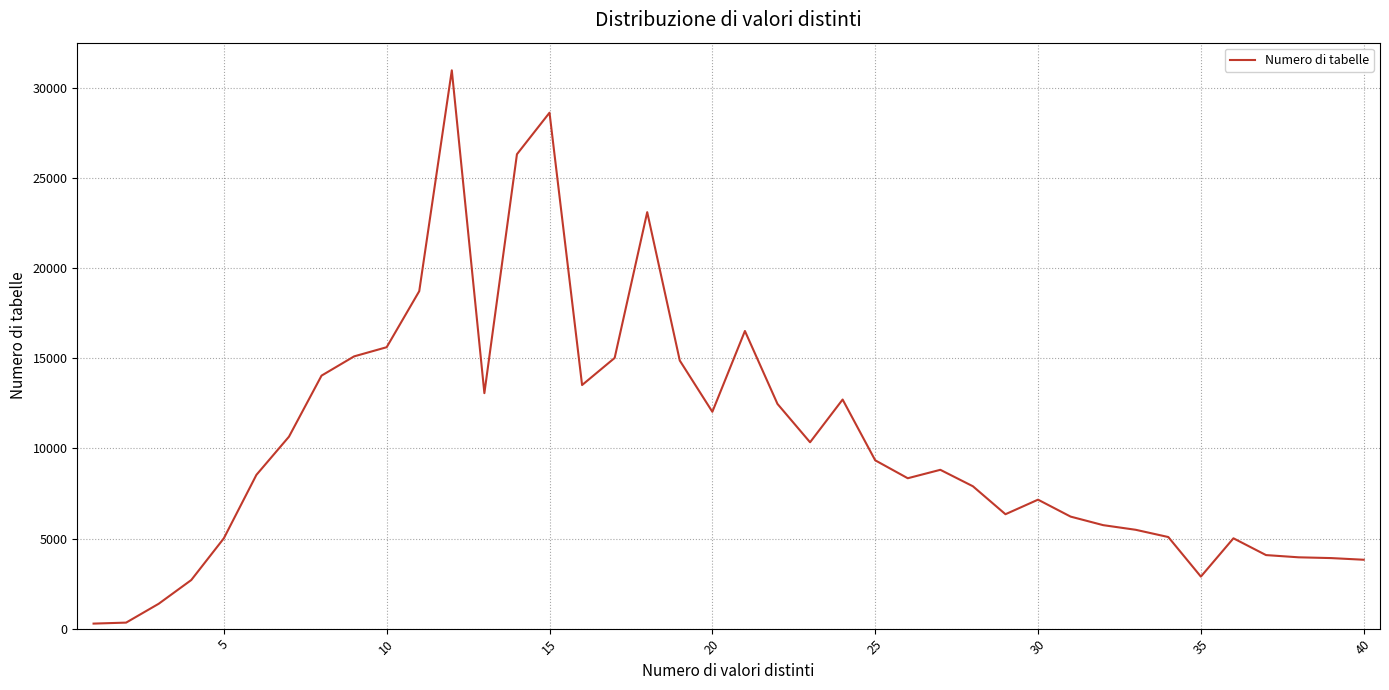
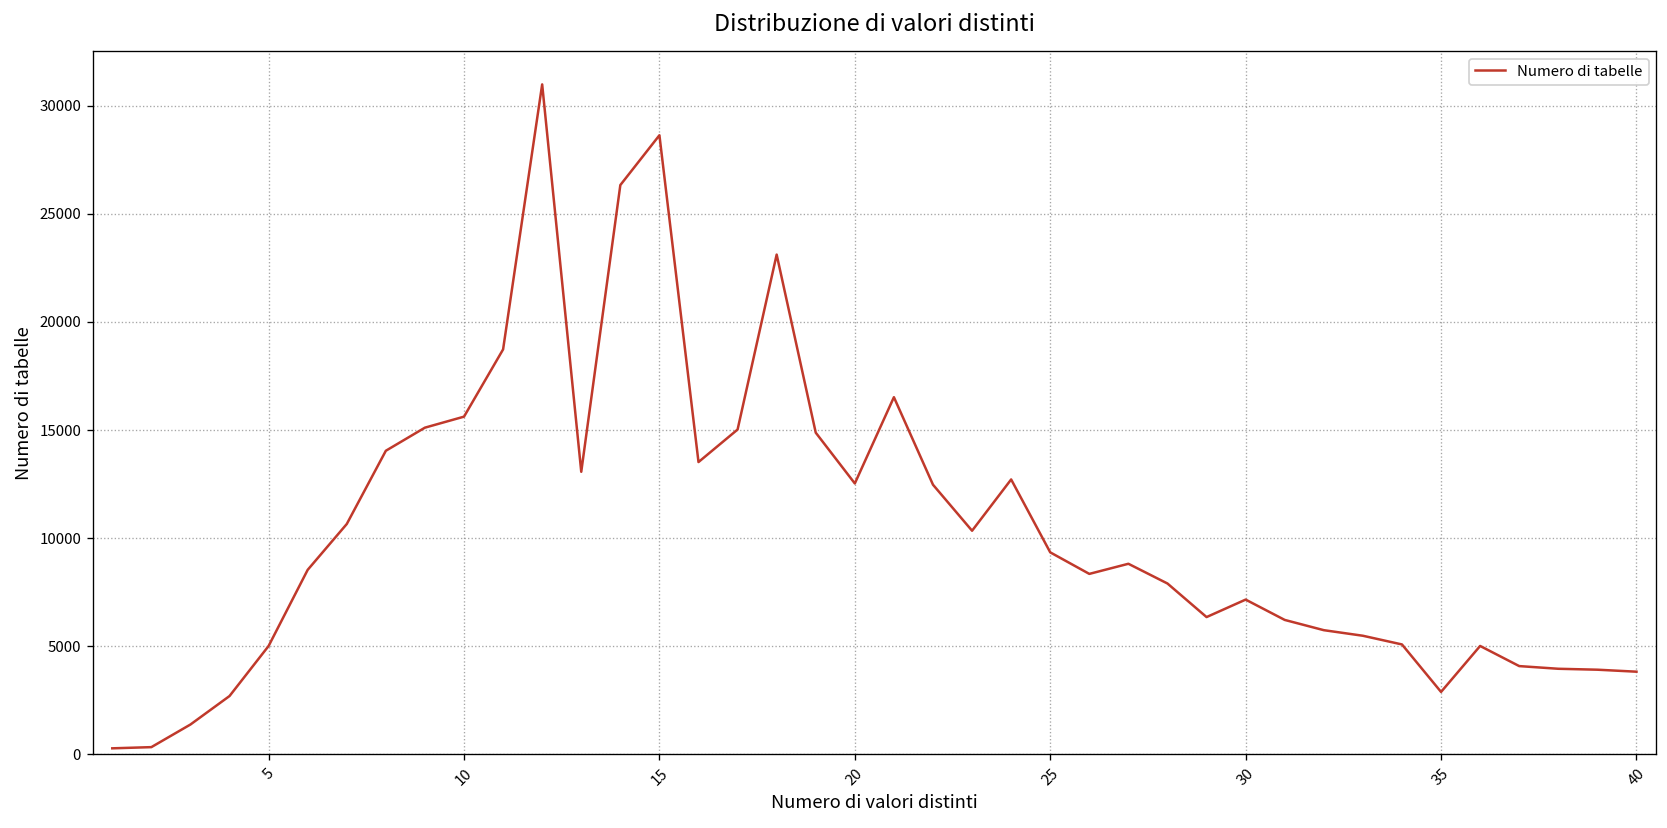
20: 12000 -> 12500
